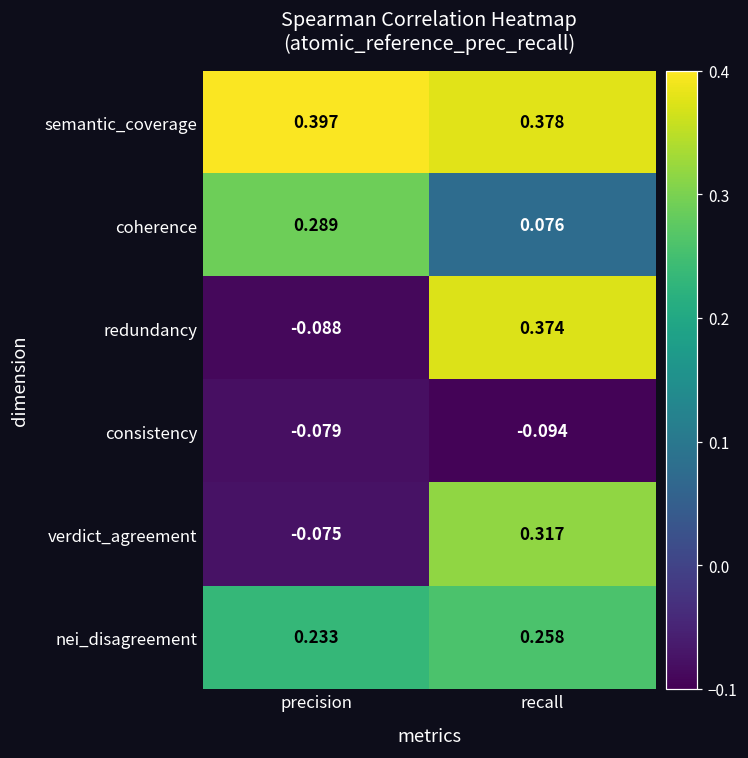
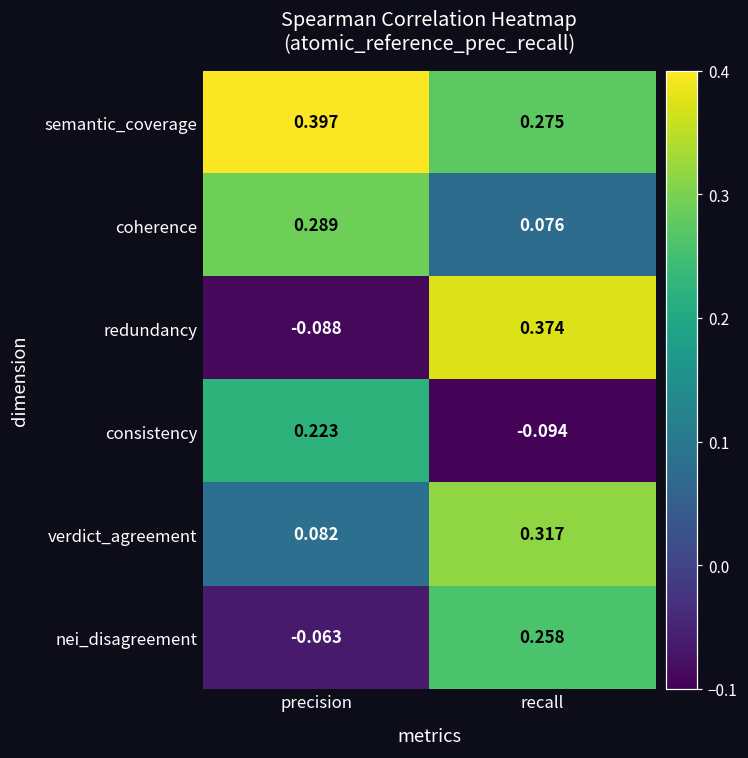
semantic_coverage, recall: 0.378 -> 0.275
consistency, precision: -0.079 -> 0.223
verdict_agreement, precision: -0.075 -> 0.082
nei_disagreement, precision: 0.233 -> -0.063
